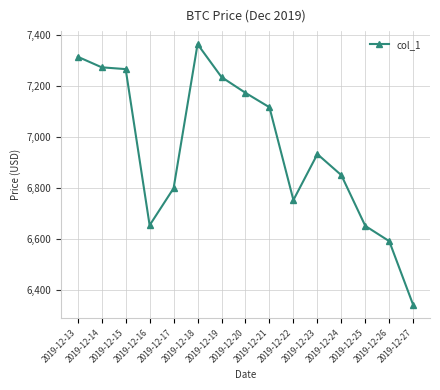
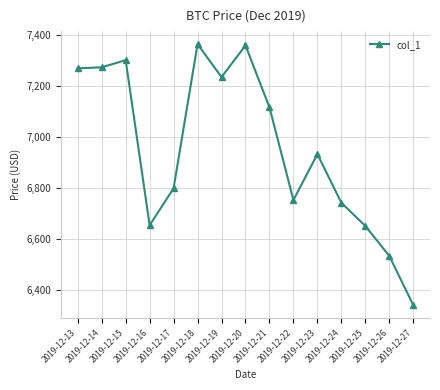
2019-12-13: 7,320 -> 7,270
2019-12-15: 7,270 -> 7,300
2019-12-20: 7,170 -> 7,360
2019-12-24: 6,850 -> 6,740
2019-12-26: 6,590 -> 6,530
